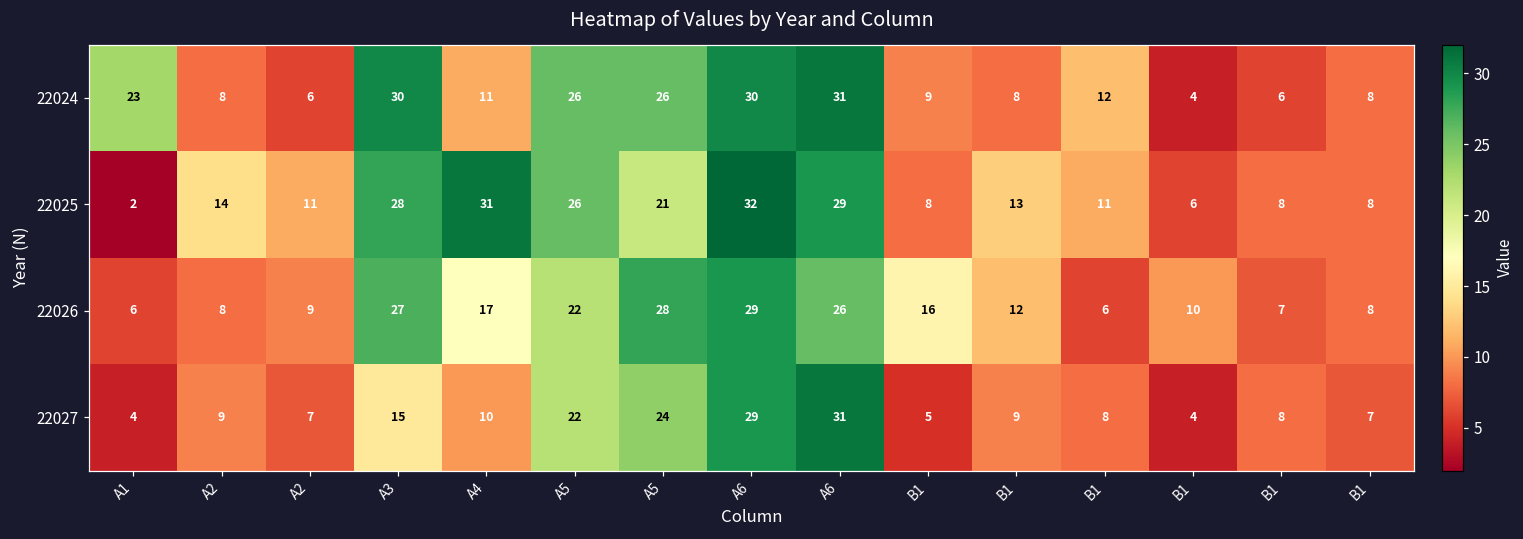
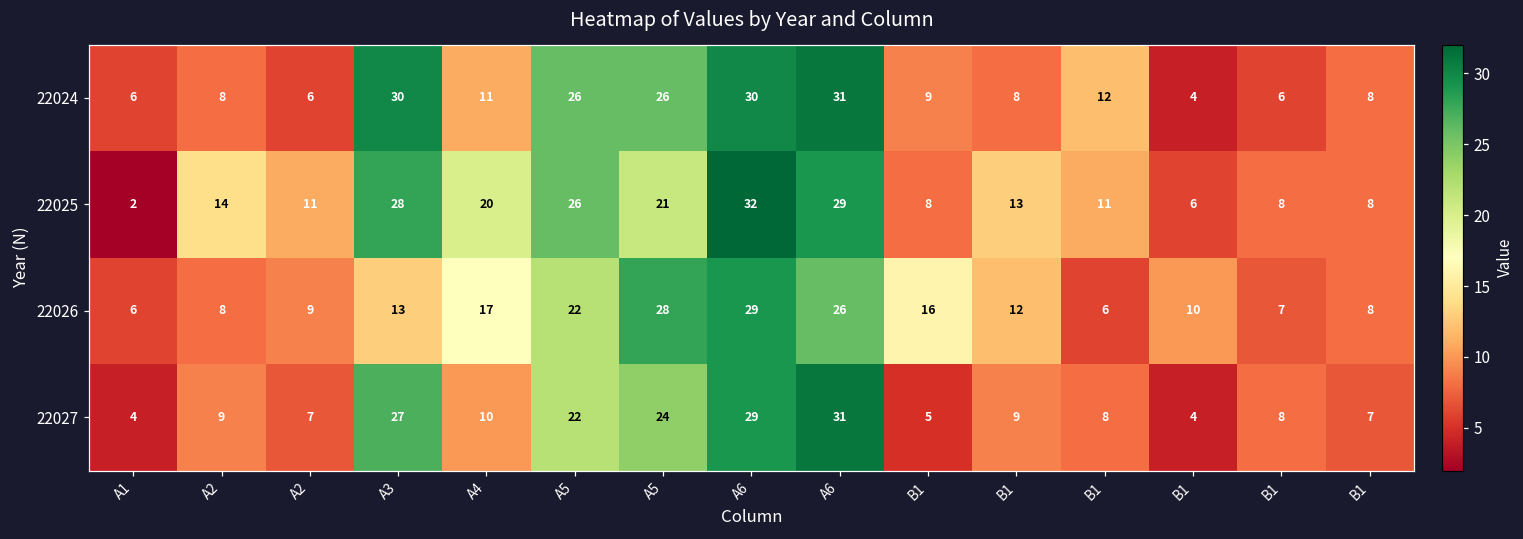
22024, A1: 23 -> 6
22025, A4: 31 -> 20
22026, A3: 27 -> 13
22027, A3: 15 -> 27
